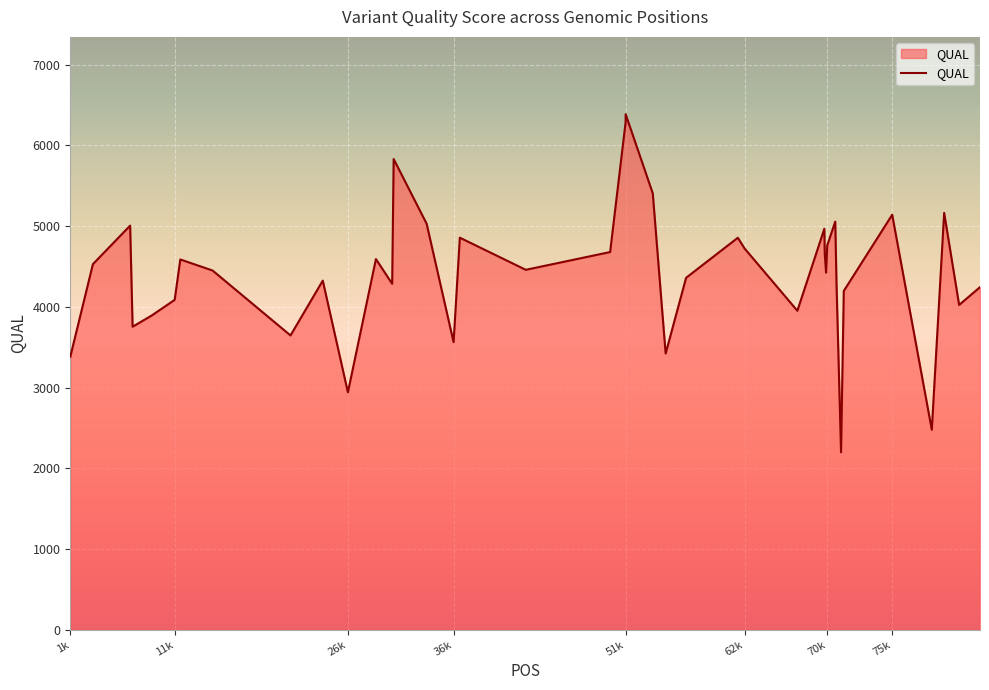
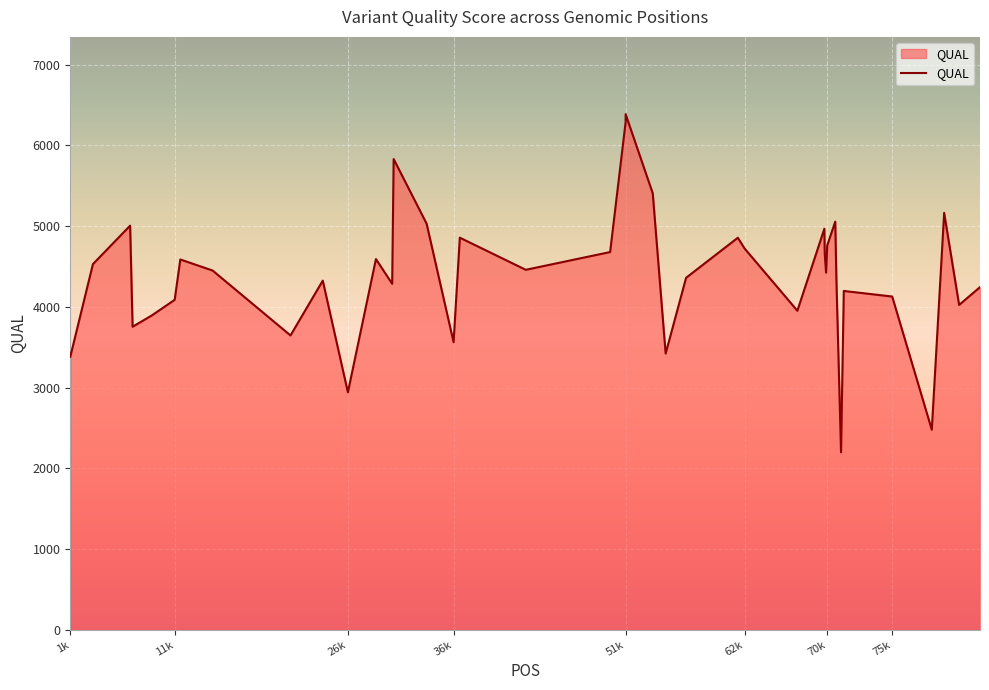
75k: 5100 -> 4100
